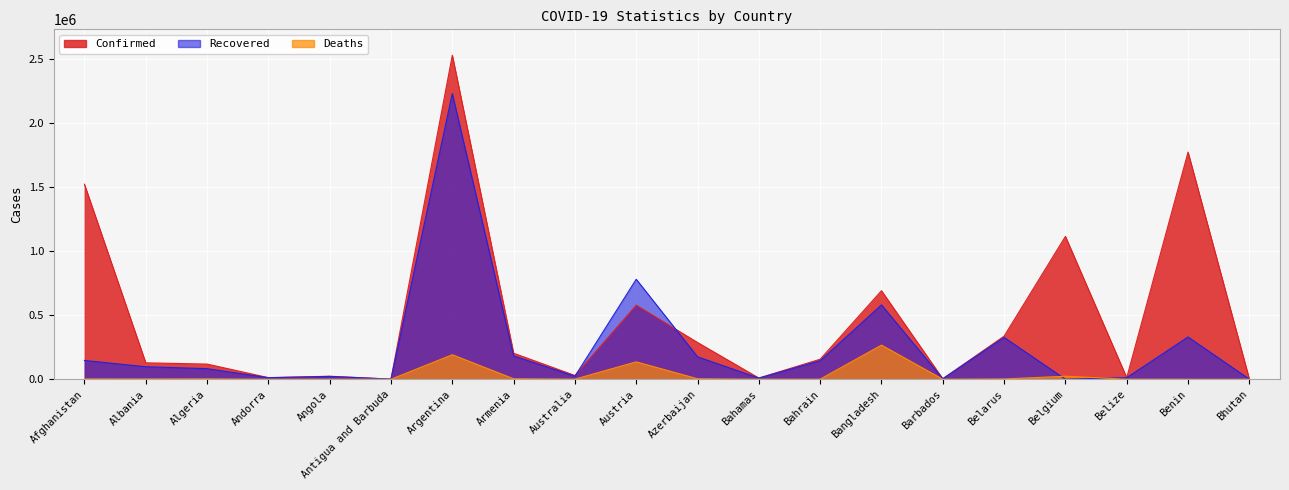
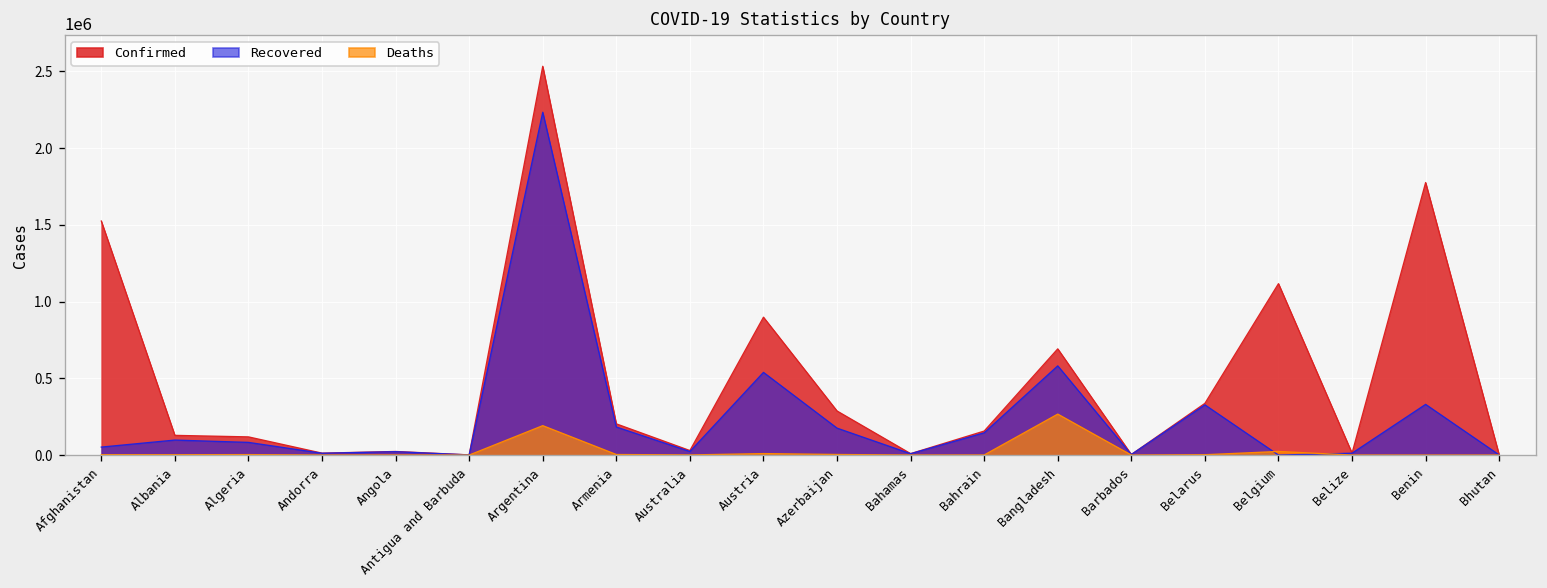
Recovered, Afghanistan: 150000 -> 50000
Confirmed, Austria: 580000 -> 900000
Recovered, Austria: 780000 -> 540000
Deaths, Austria: 140000 -> 10000
